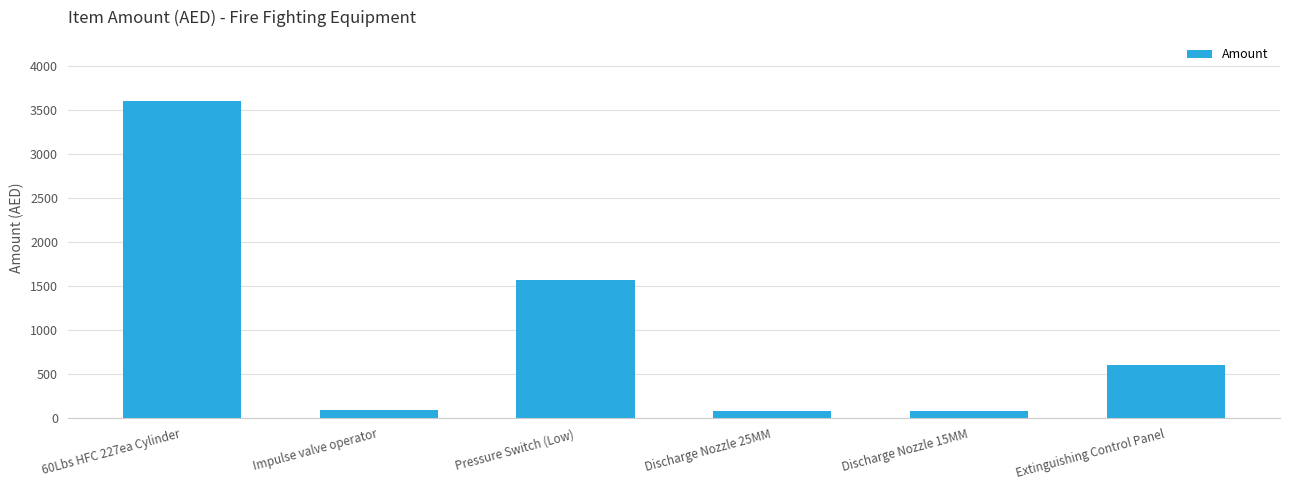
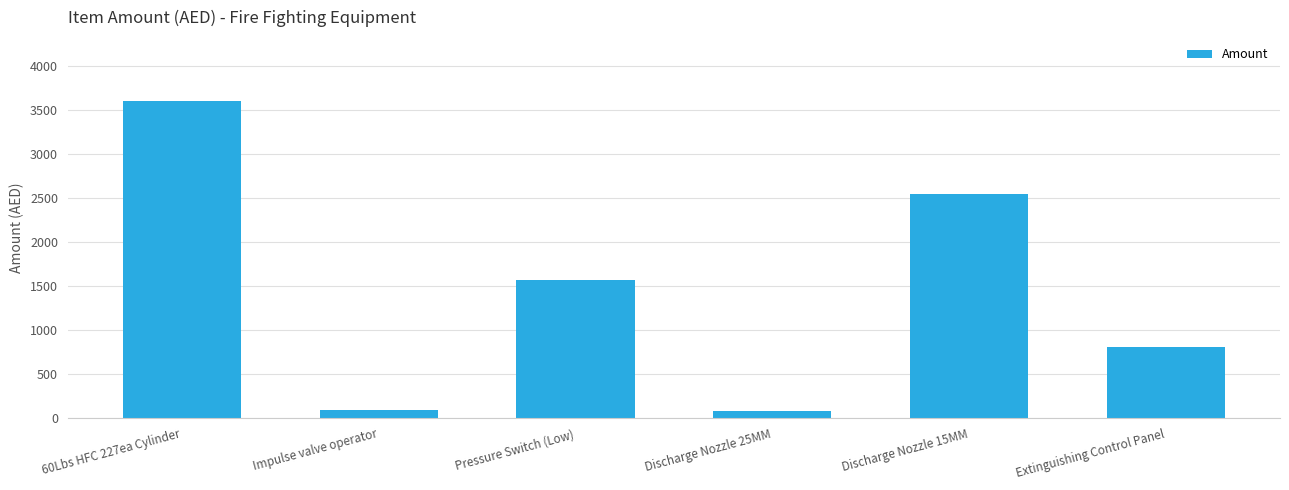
Discharge Nozzle 15MM: 100 -> 2500
Extinguishing Control Panel: 600 -> 800
